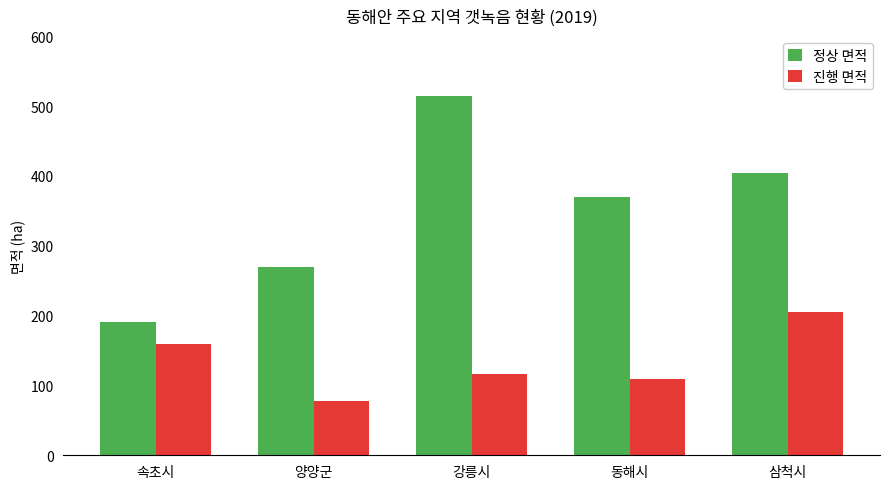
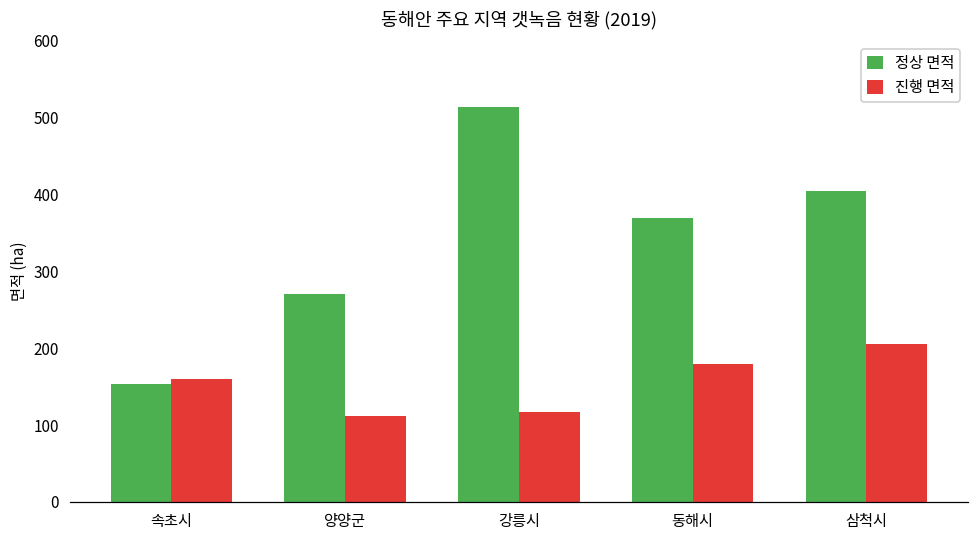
정상 면적, 속초시: 190 -> 150
진행 면적, 양양군: 80 -> 110
진행 면적, 동해시: 110 -> 180
